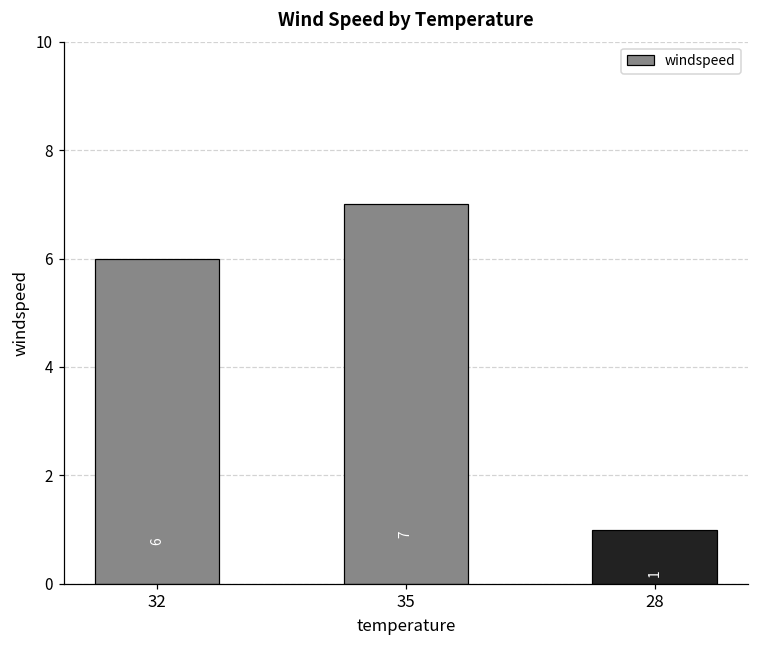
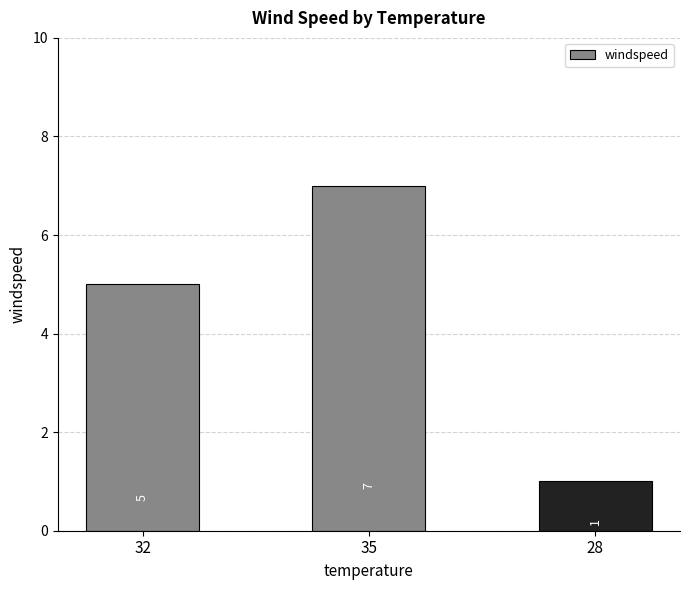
32: 6 -> 5
